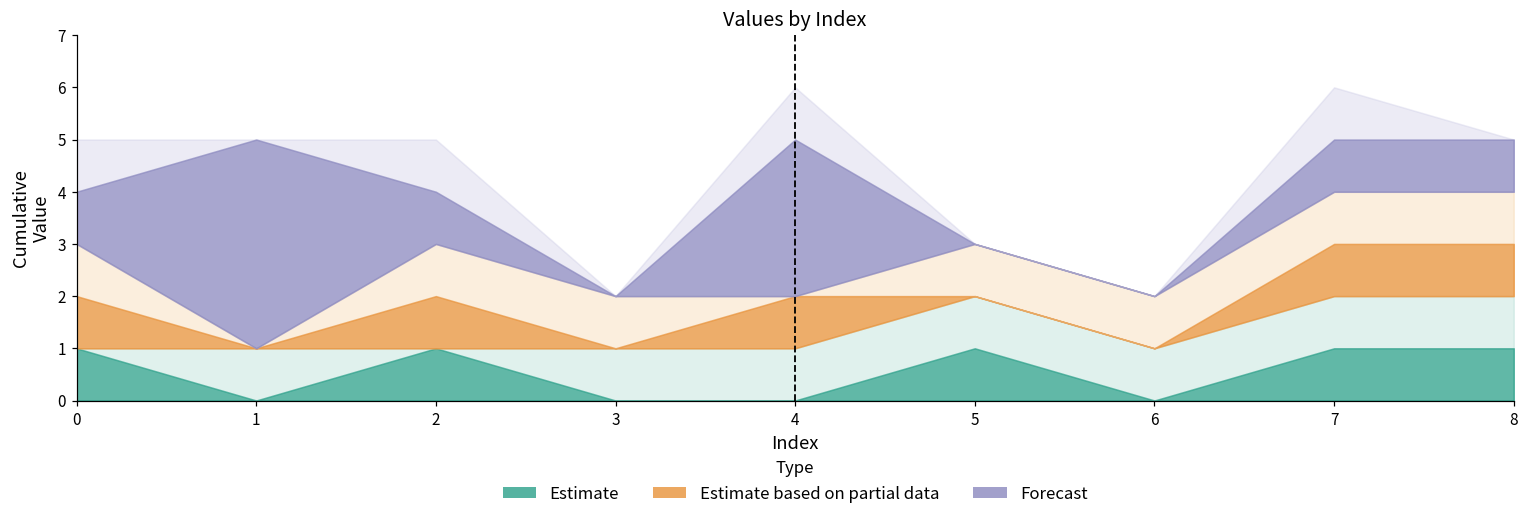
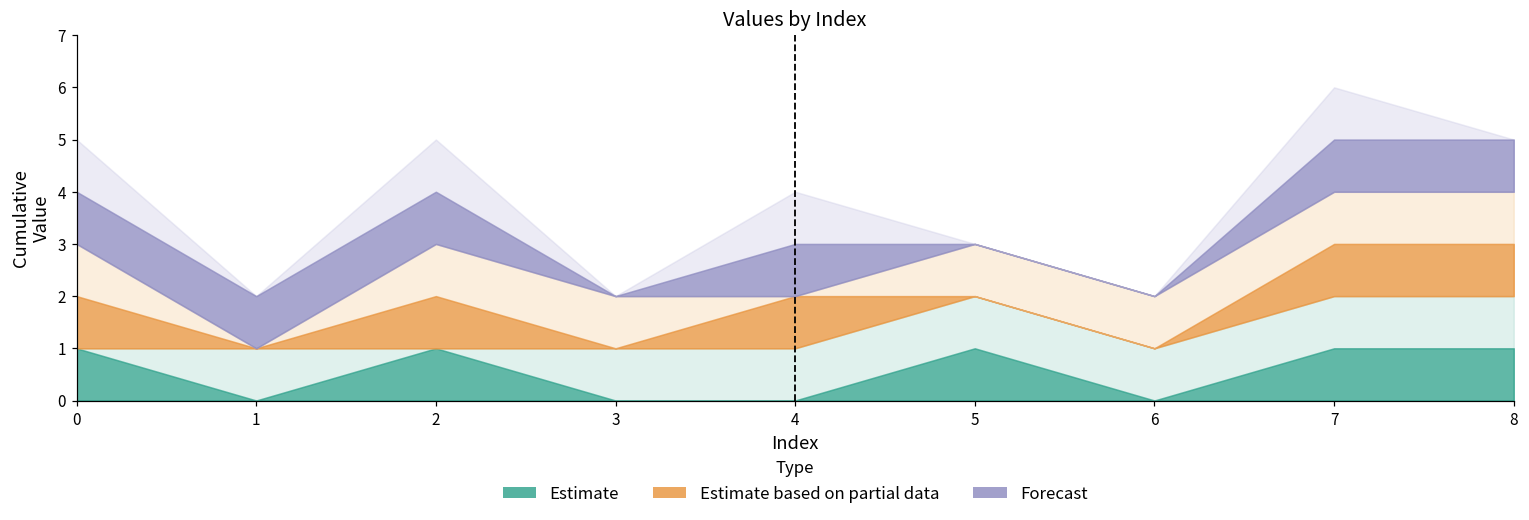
Forecast, 1: 4 -> 1
Forecast, 4: 3 -> 1
